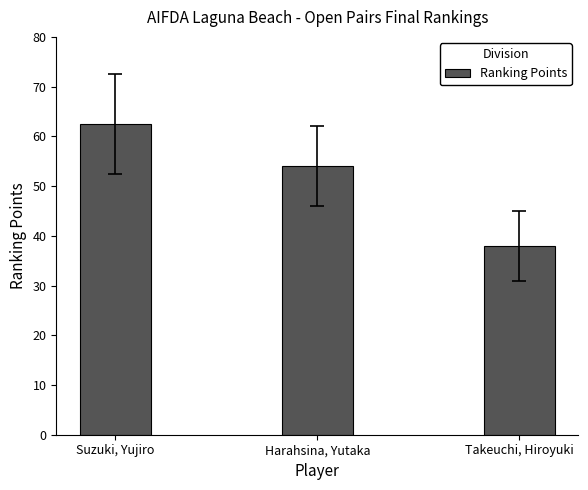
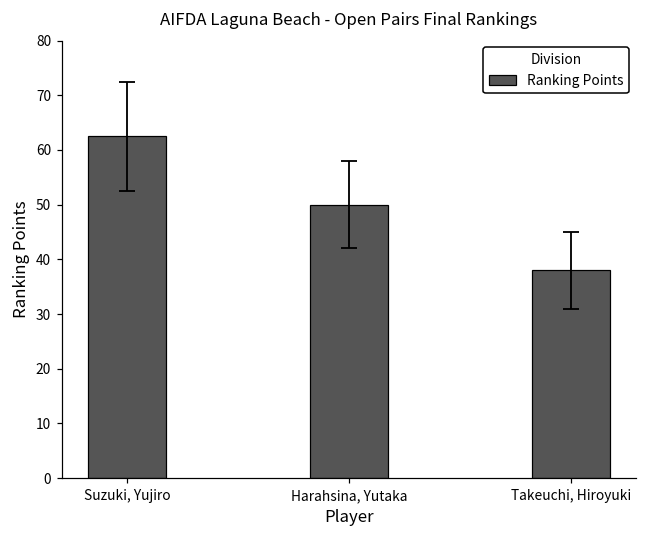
Ranking Points, Harahsina, Yutaka: 54 -> 50
